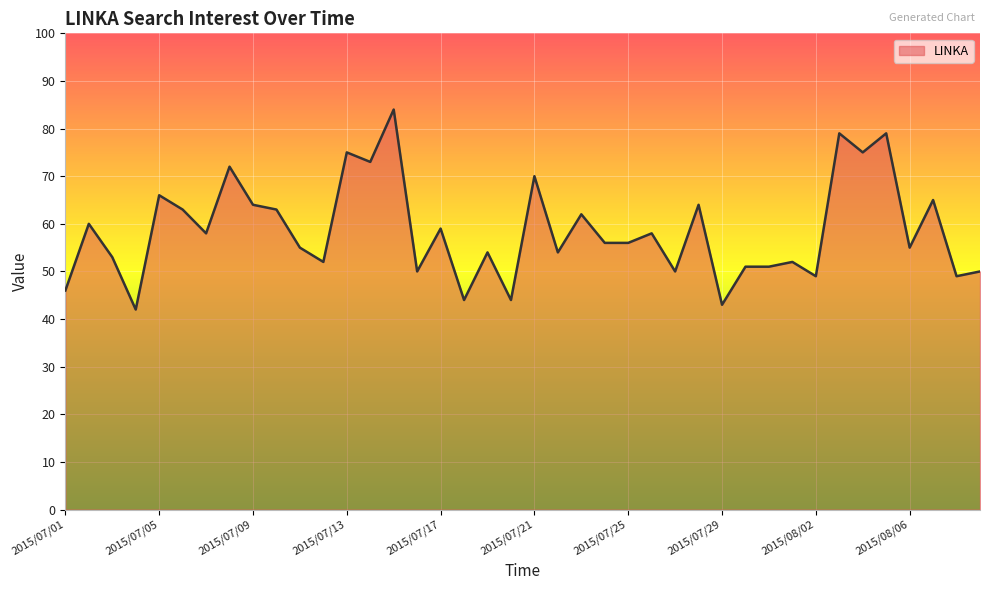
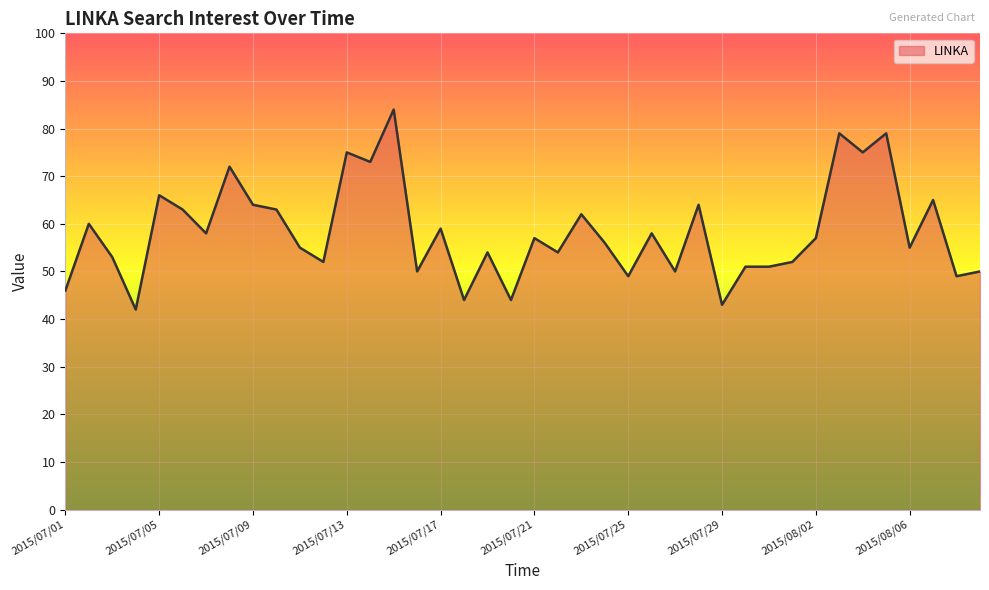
2015/07/21: 70 -> 57
2015/07/25: 56 -> 49
2015/08/02: 49 -> 57
